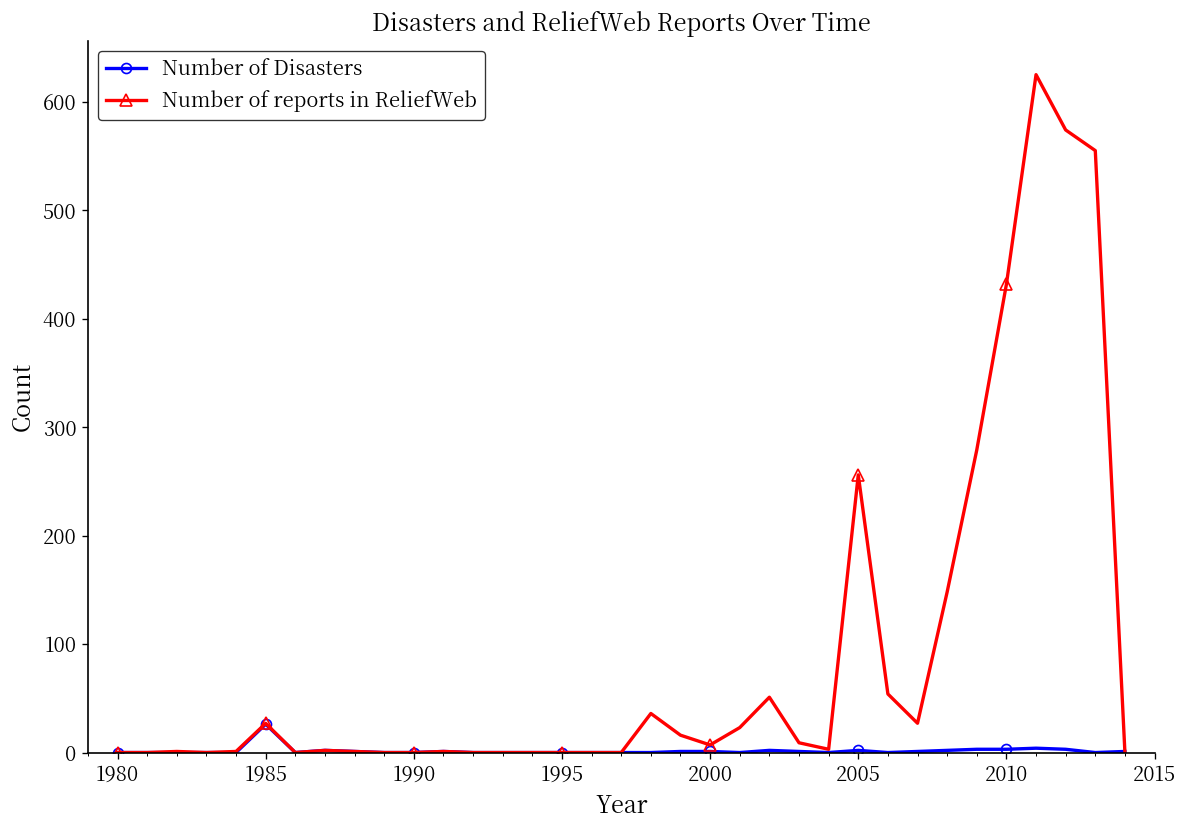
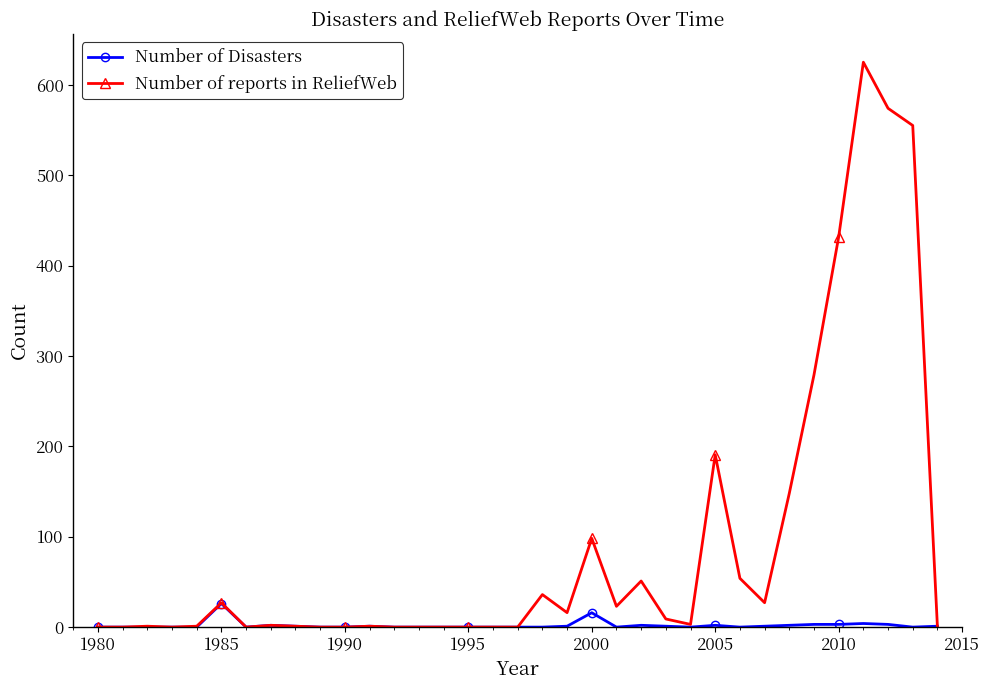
Number of Disasters, 2000: 0 -> 20
Number of reports in ReliefWeb, 2000: 10 -> 100
Number of reports in ReliefWeb, 2005: 260 -> 190
